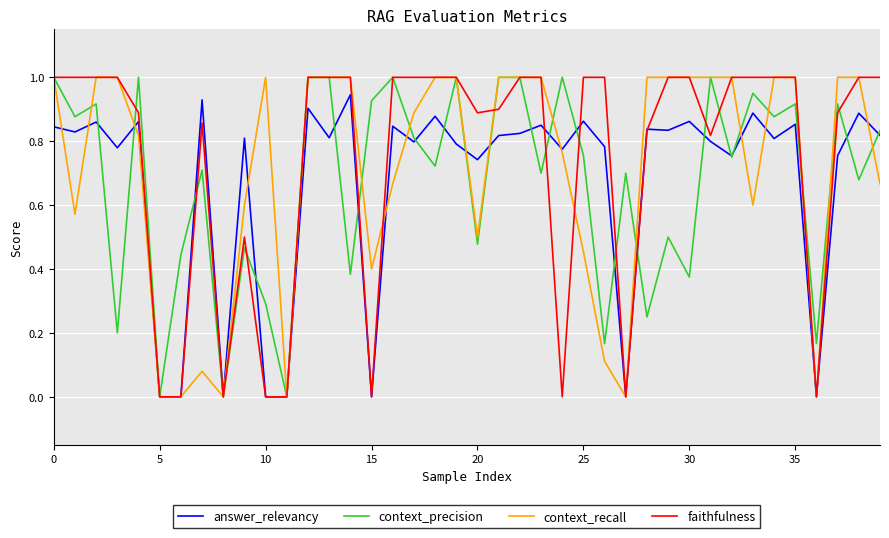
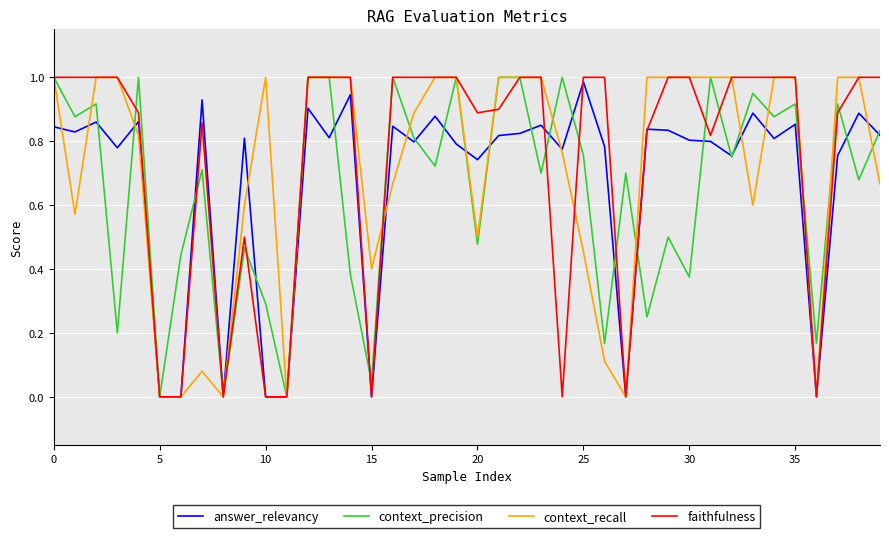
context_precision, 15: 0.93 -> 0.05
answer_relevancy, 25: 0.86 -> 0.99
answer_relevancy, 30: 0.86 -> 0.80
